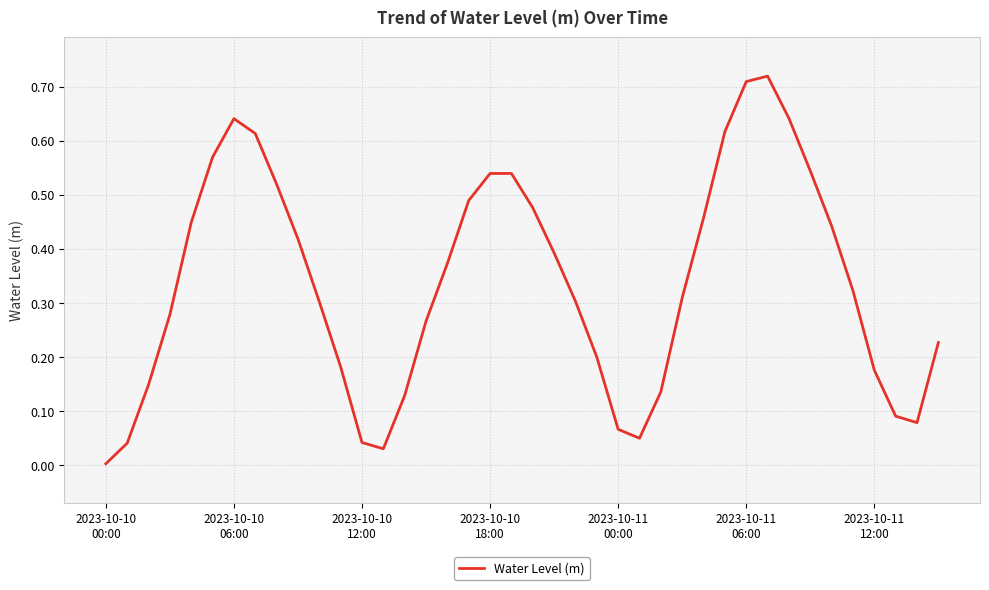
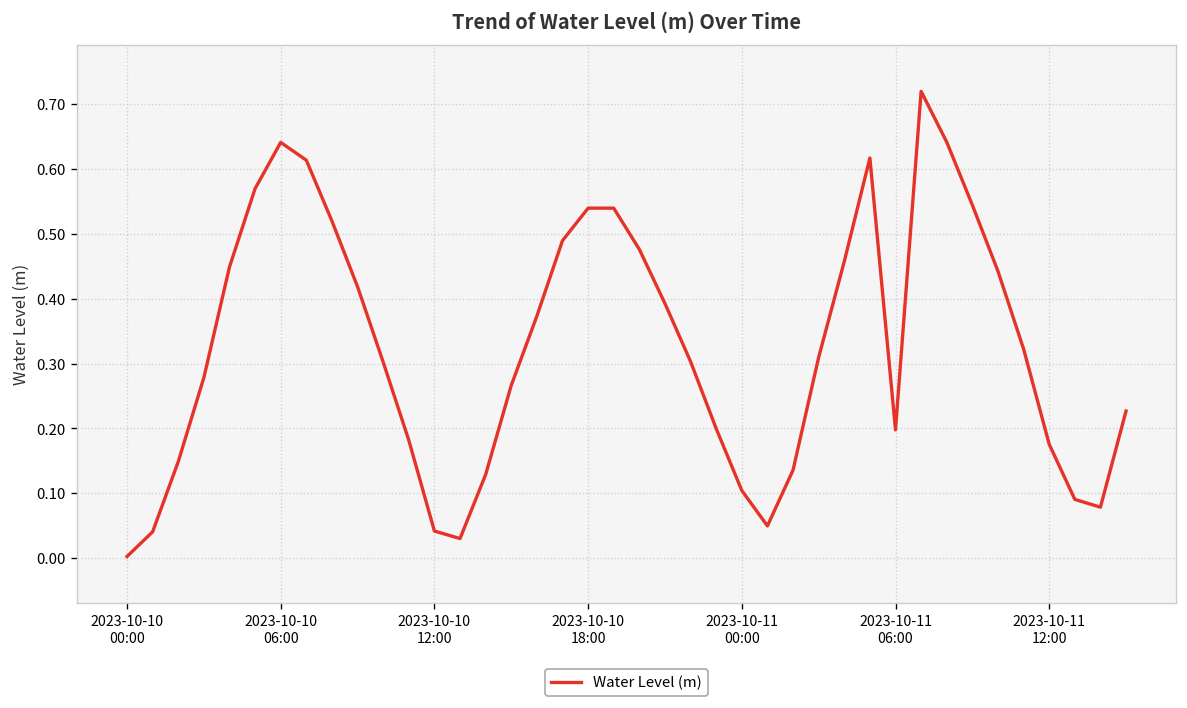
2023-10-11 00:00: 0.07 -> 0.10
2023-10-11 06:00: 0.71 -> 0.20
